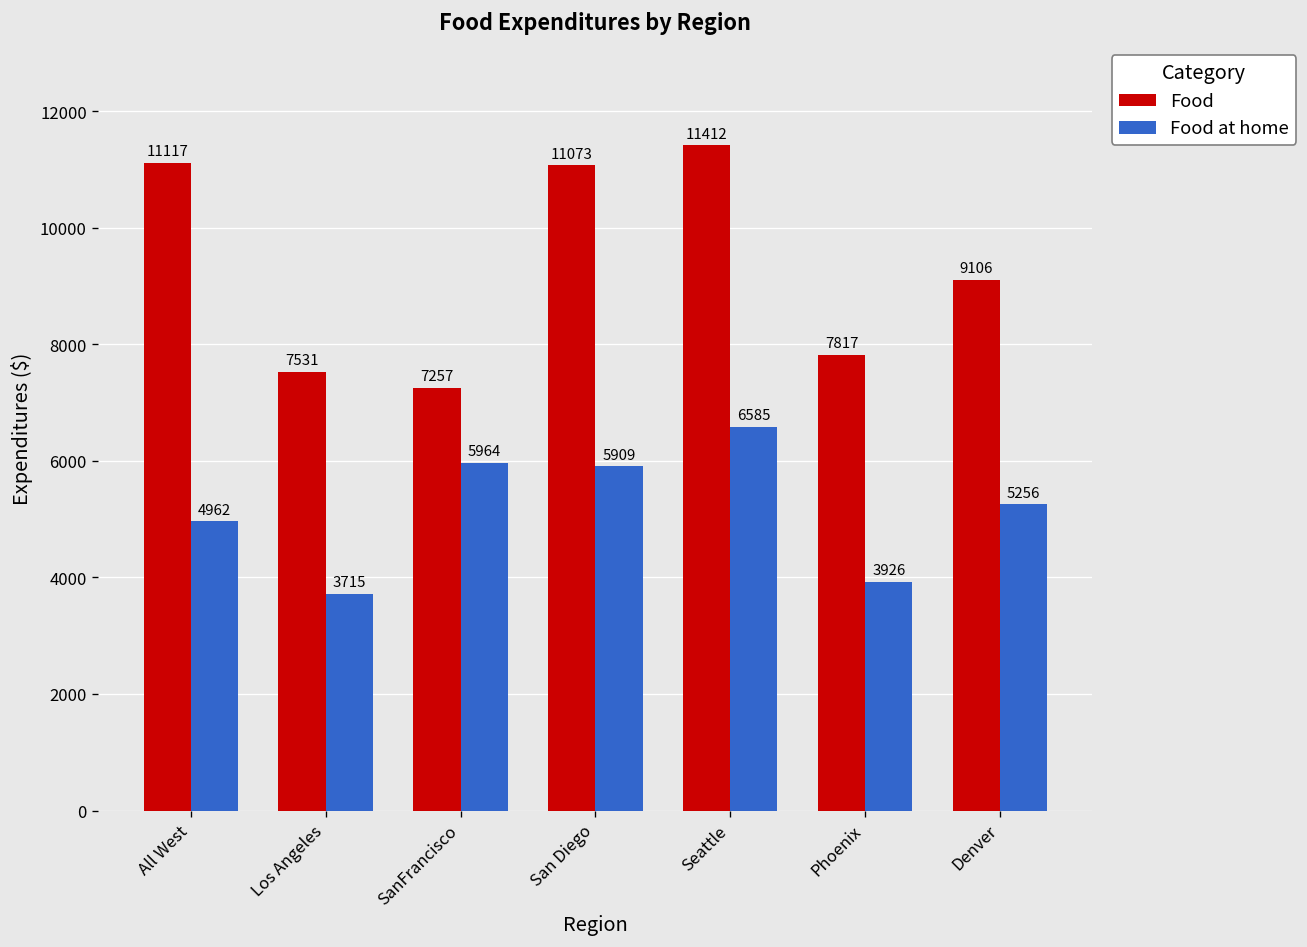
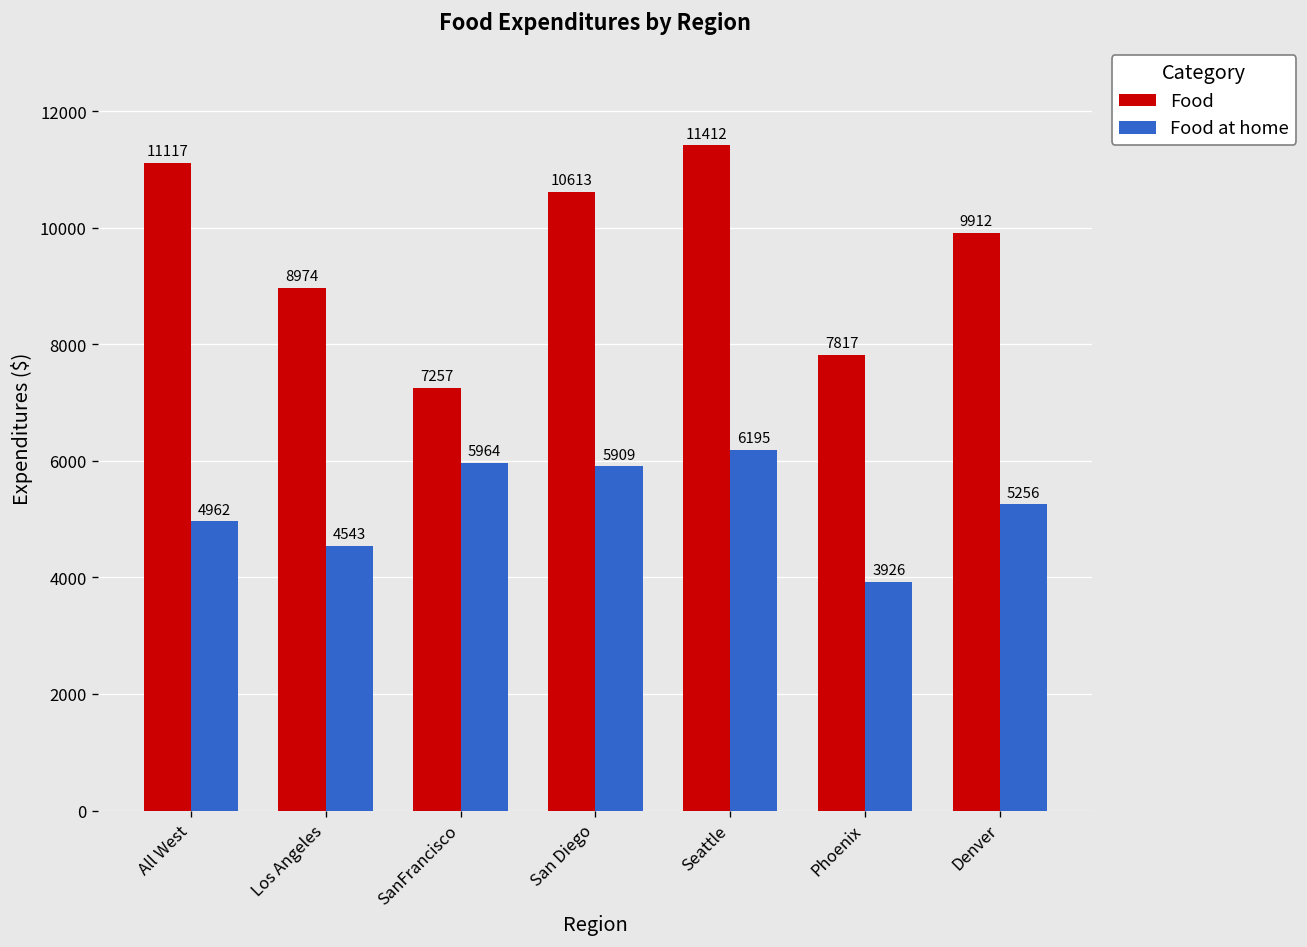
Food, Los Angeles: 7531 -> 8974
Food at home, Los Angeles: 3715 -> 4543
Food, San Diego: 11073 -> 10613
Food at home, Seattle: 6585 -> 6195
Food, Denver: 9106 -> 9912
